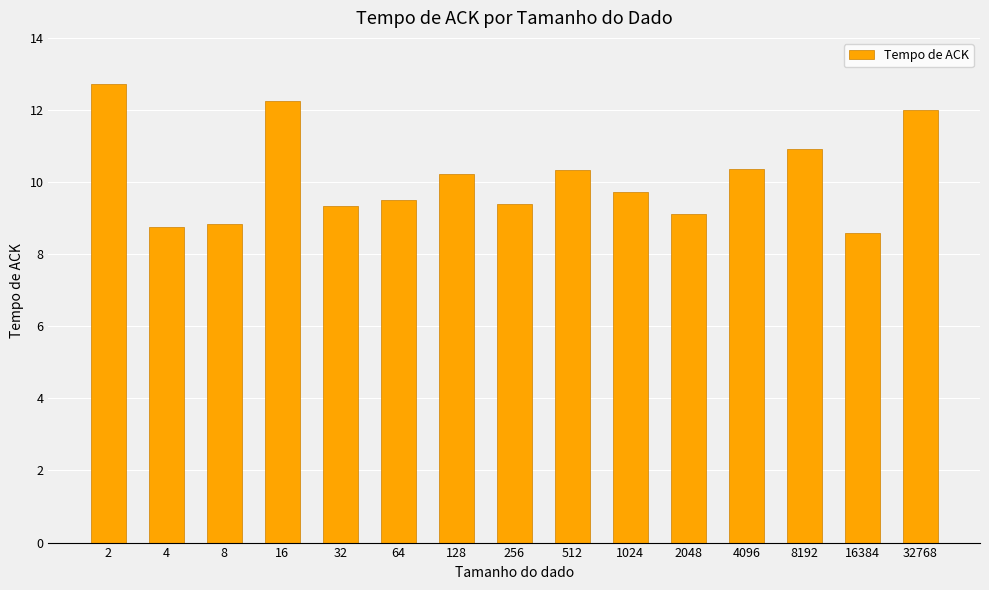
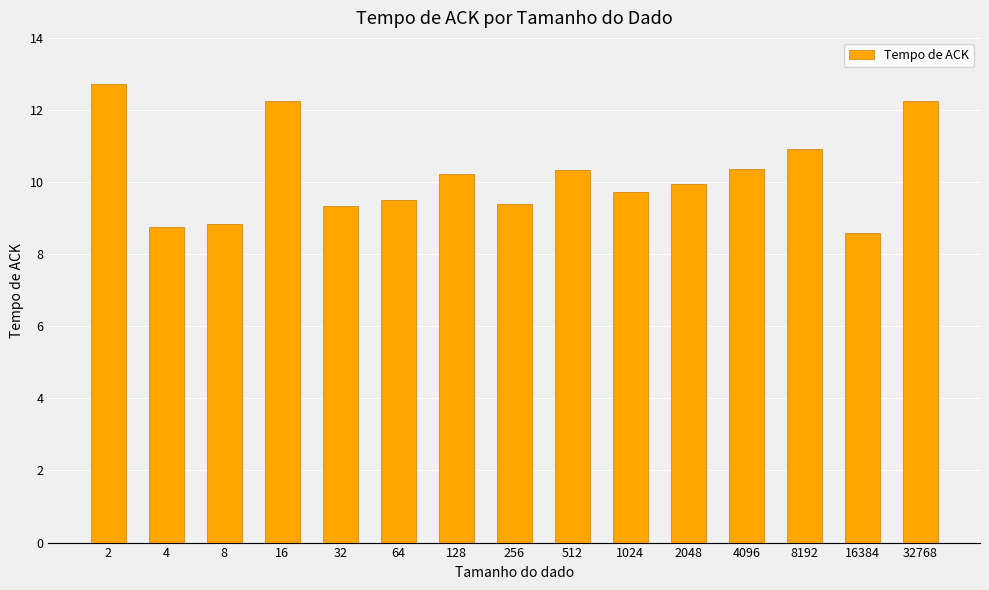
2048: 9.1 -> 10.0
32768: 12.0 -> 12.3
